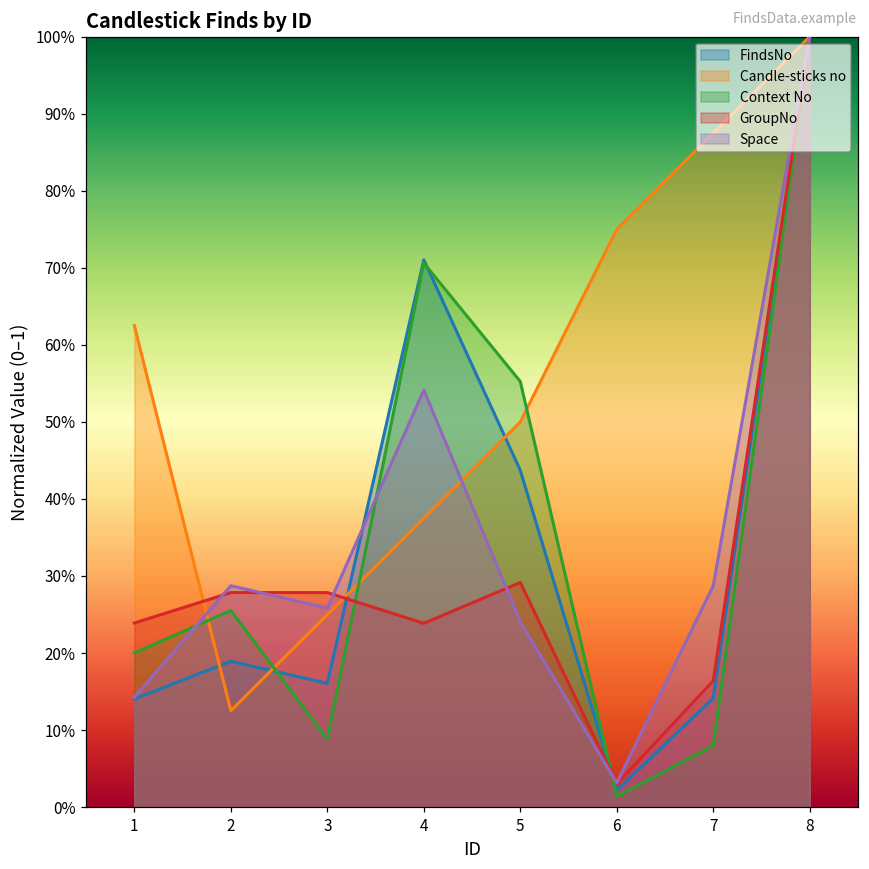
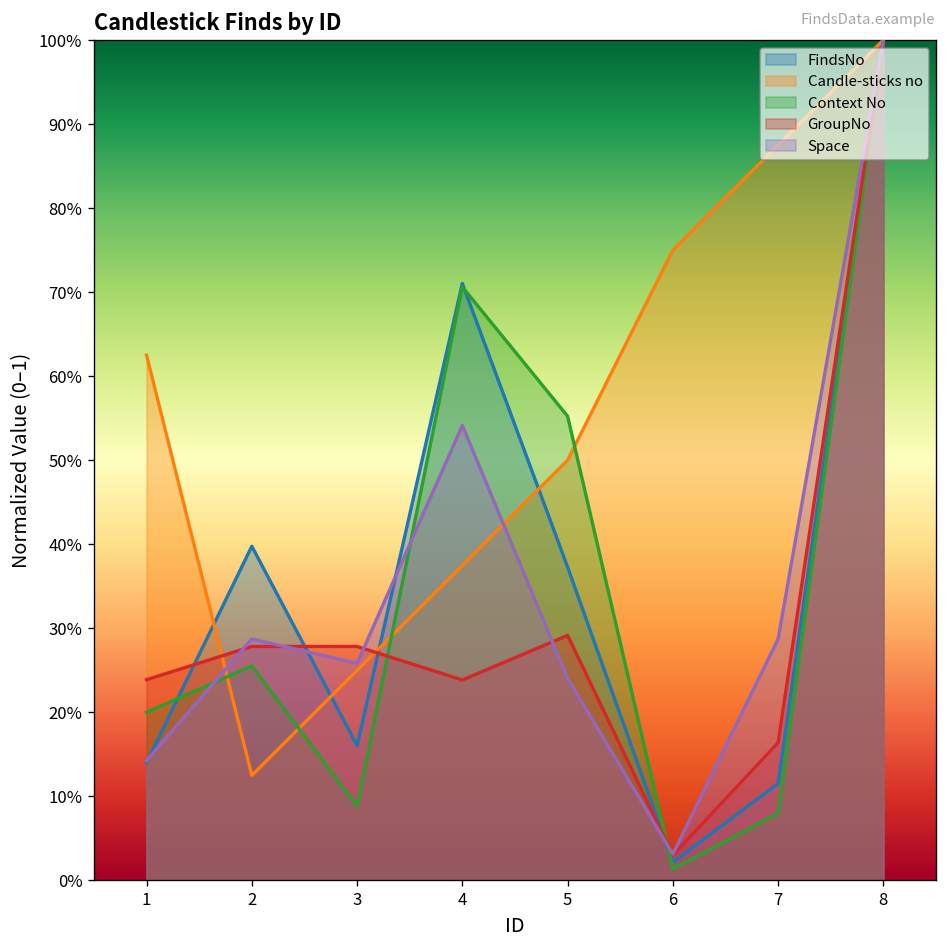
FindsNo, 2: 19% -> 40%
FindsNo, 5: 44% -> 37%
FindsNo, 7: 14% -> 12%
